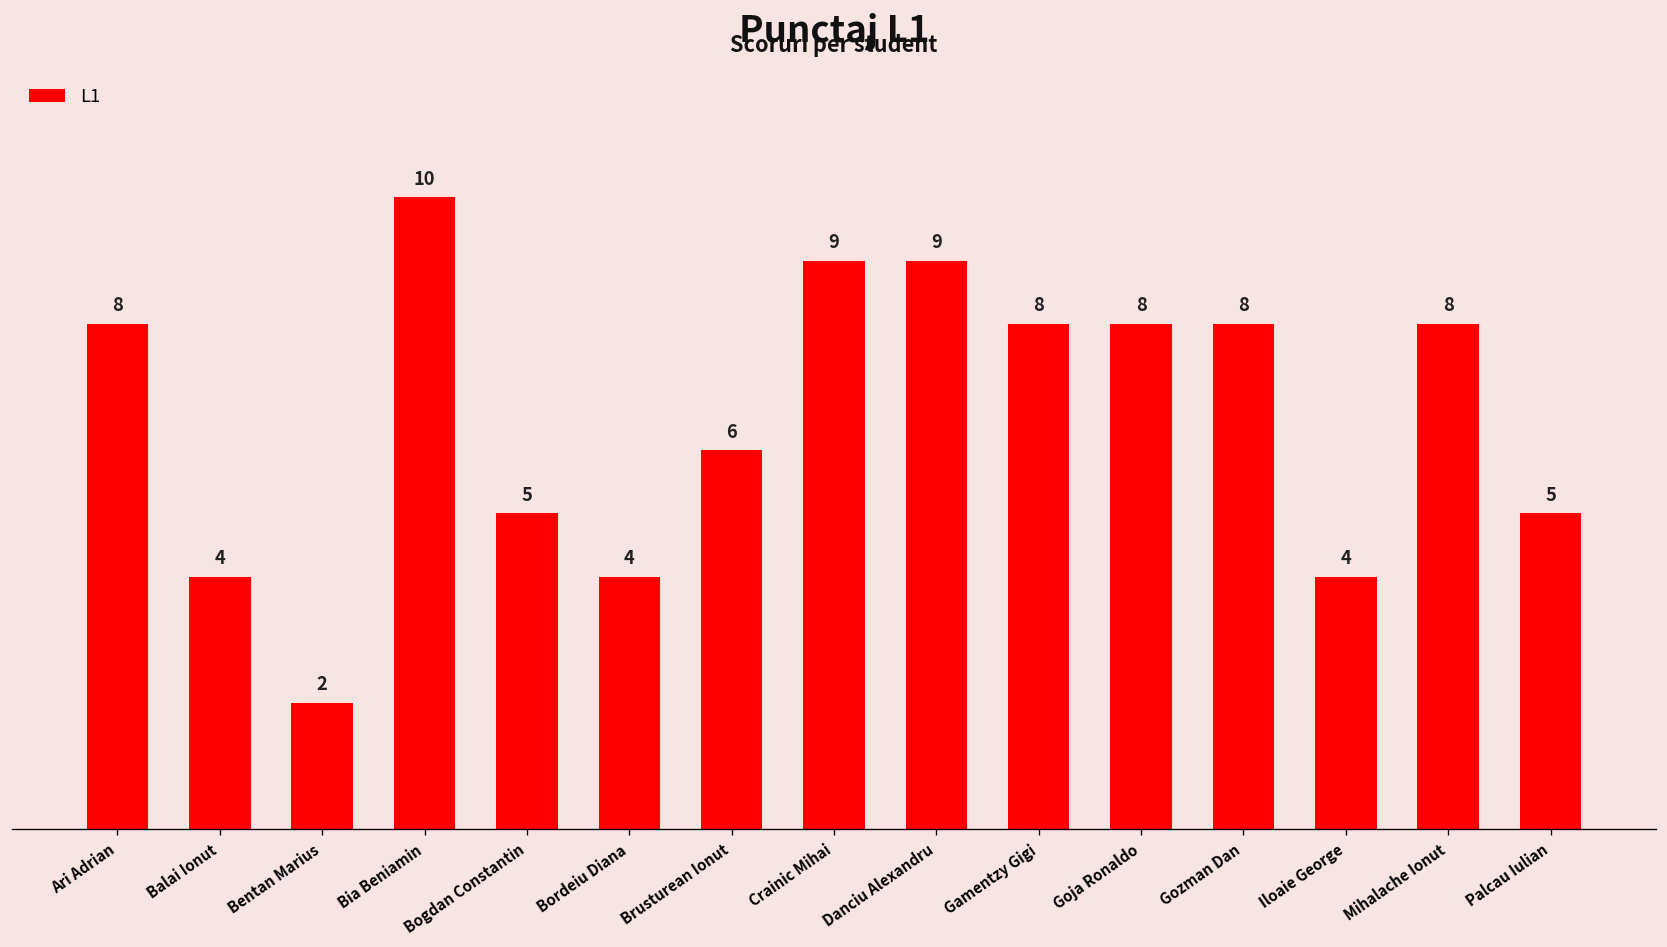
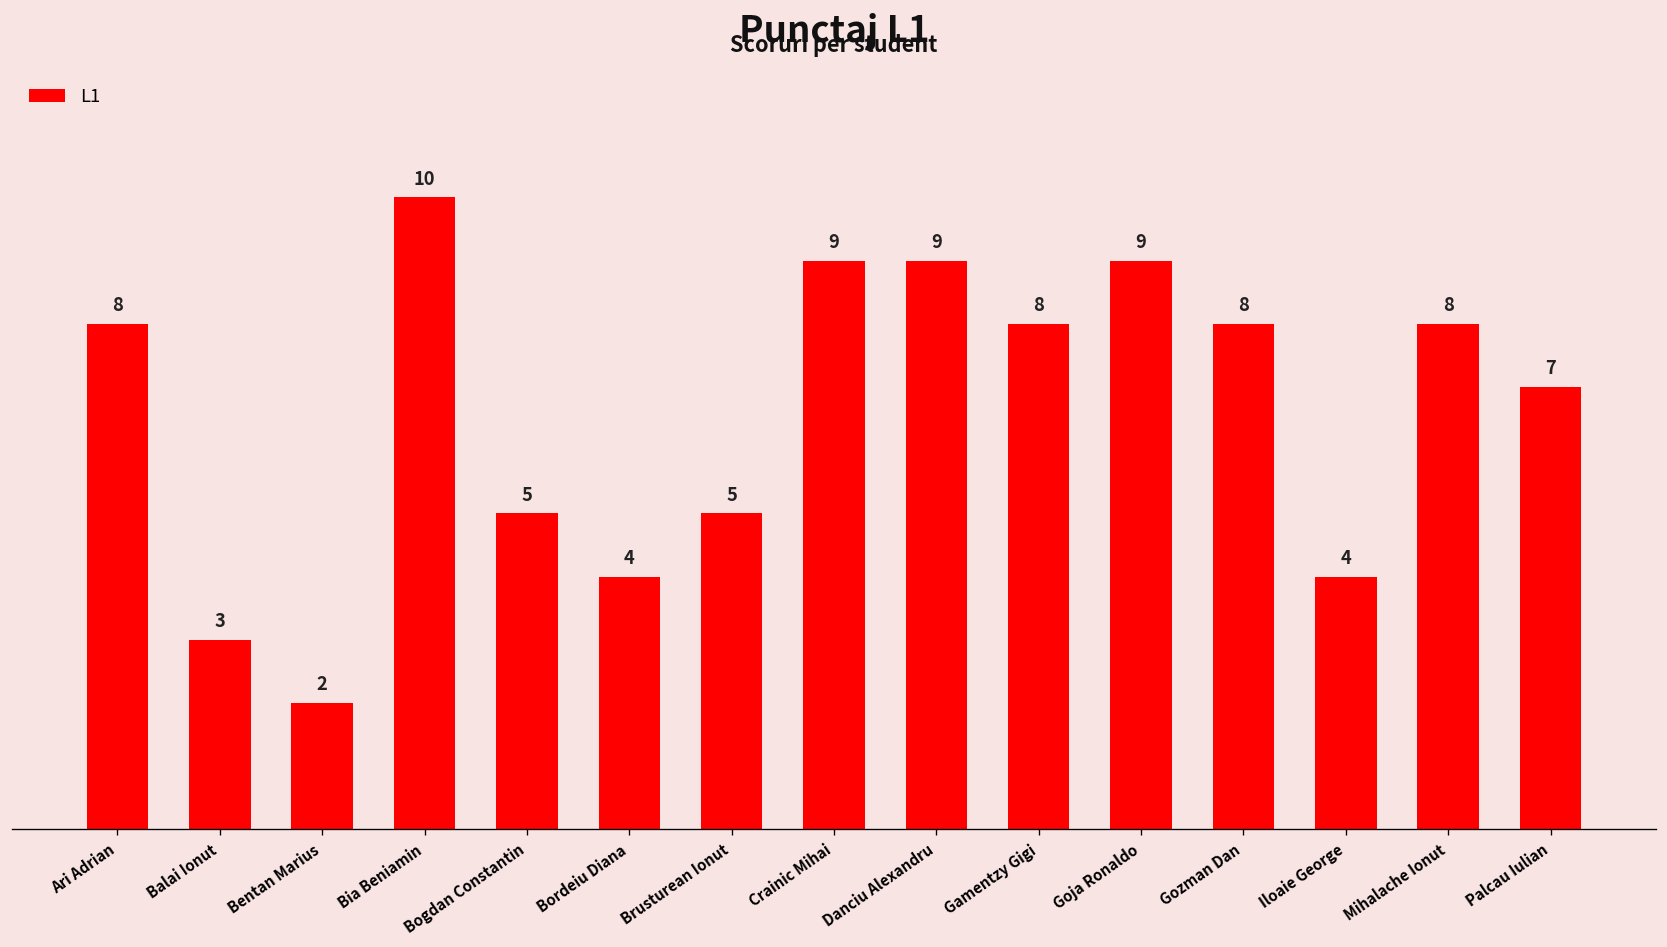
Balai Ionut: 4 -> 3
Brusturean Ionut: 6 -> 5
Goja Ronaldo: 8 -> 9
Palcau Iulian: 5 -> 7
